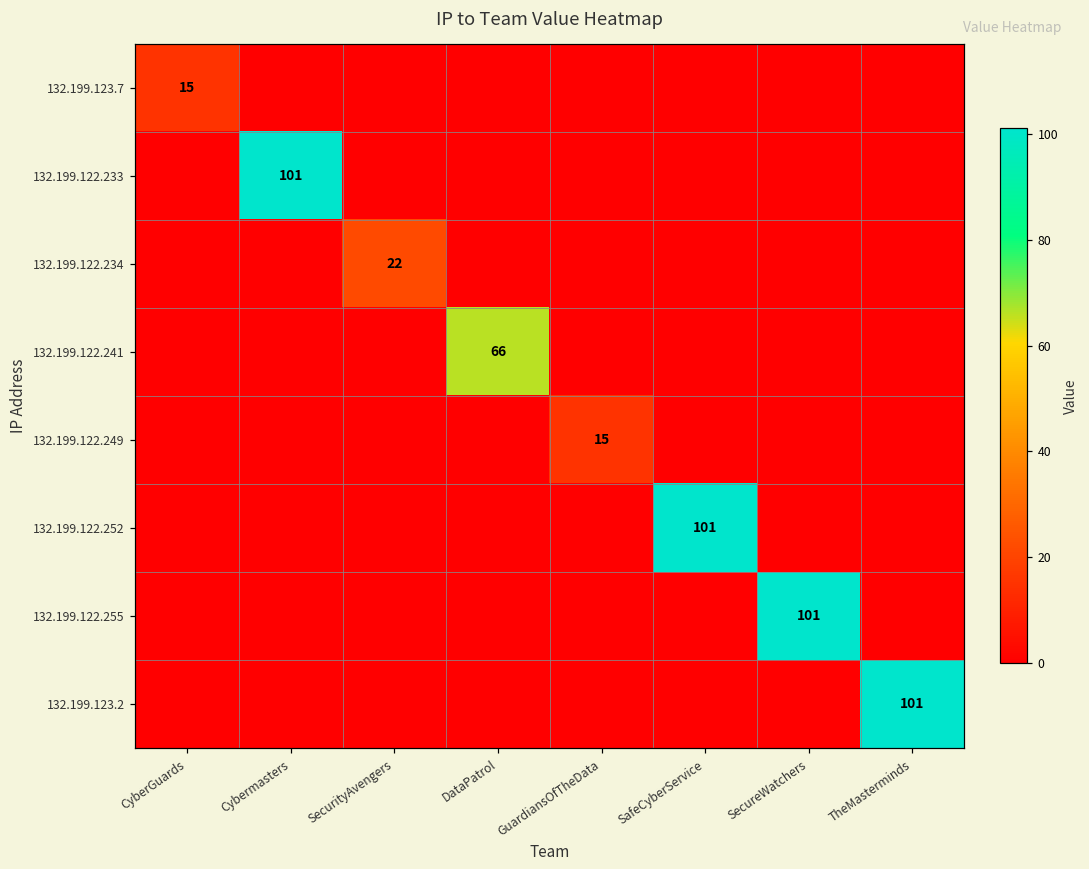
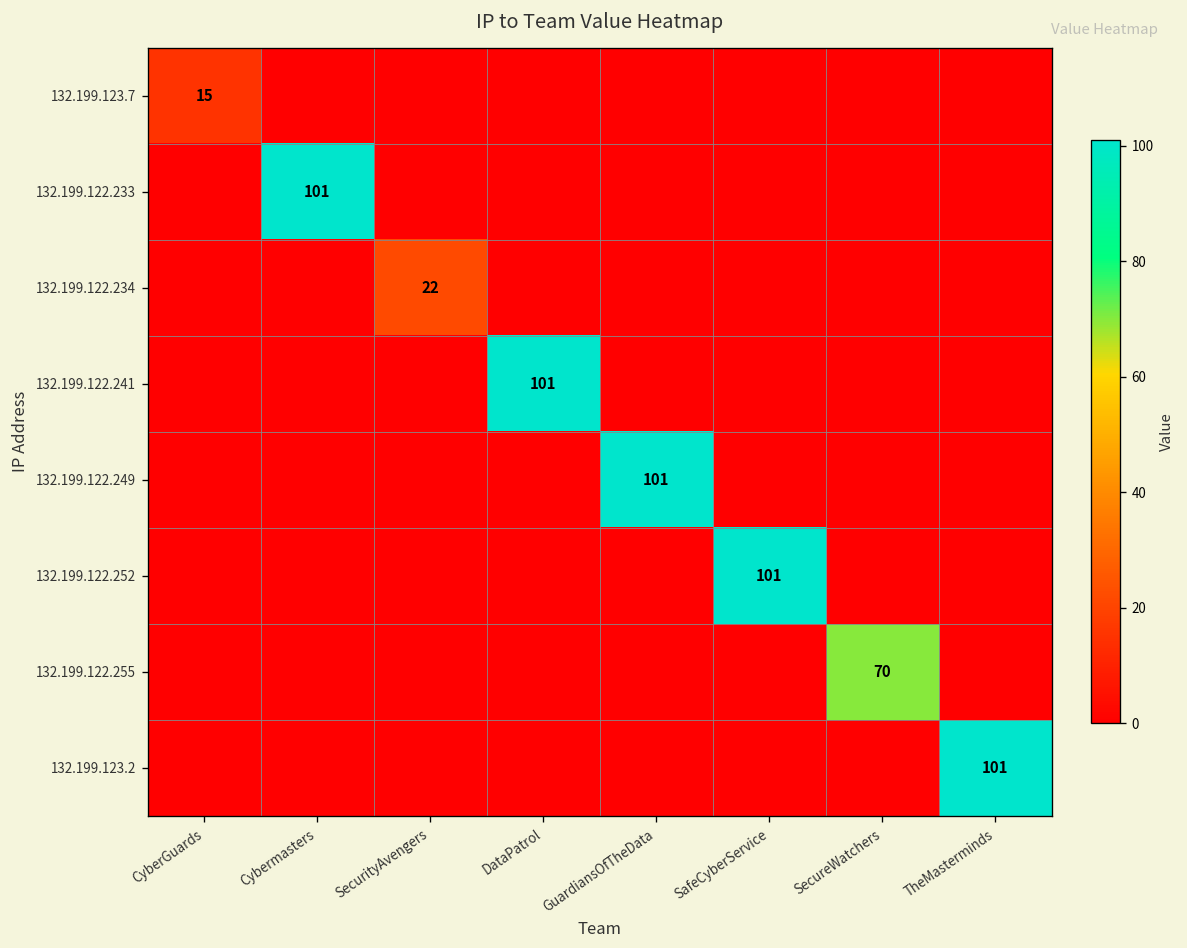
132.199.122.241, DataPatrol: 66 -> 101
132.199.122.249, GuardiansOfTheData: 15 -> 101
132.199.122.255, SecureWatchers: 101 -> 70
